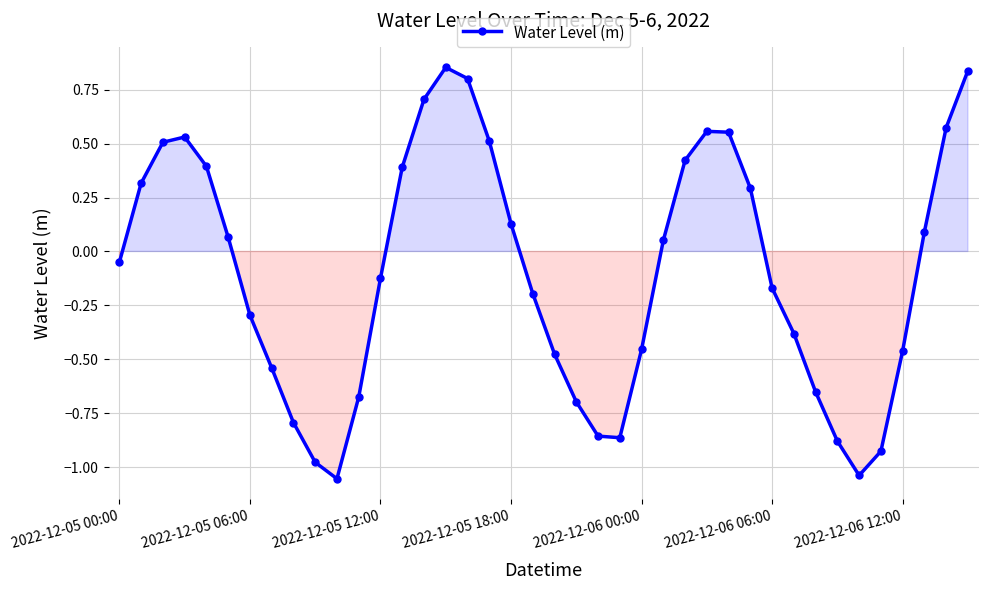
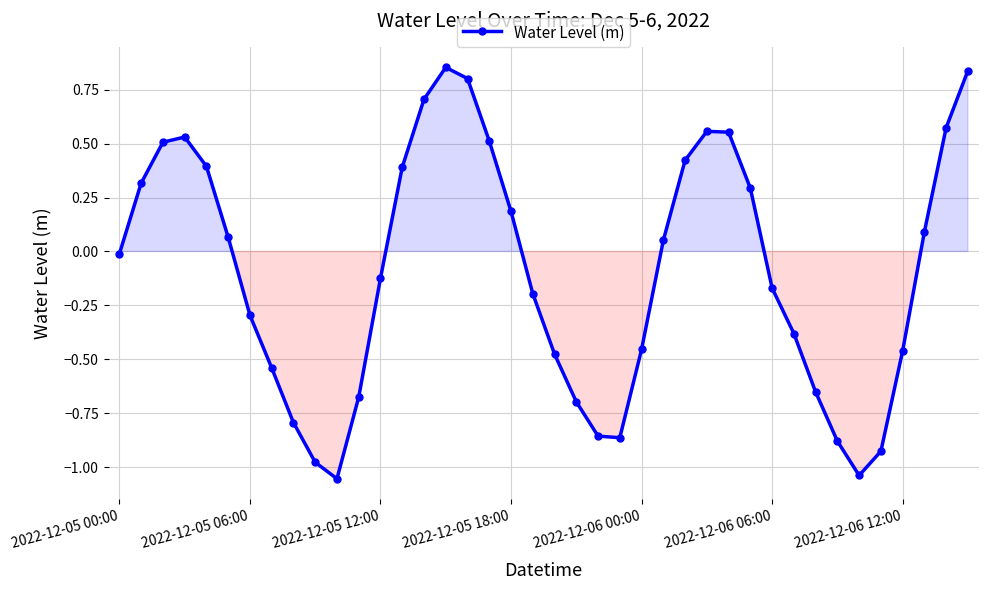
2022-12-05 00:00: -0.05 -> -0.01
2022-12-05 18:00: 0.13 -> 0.19
